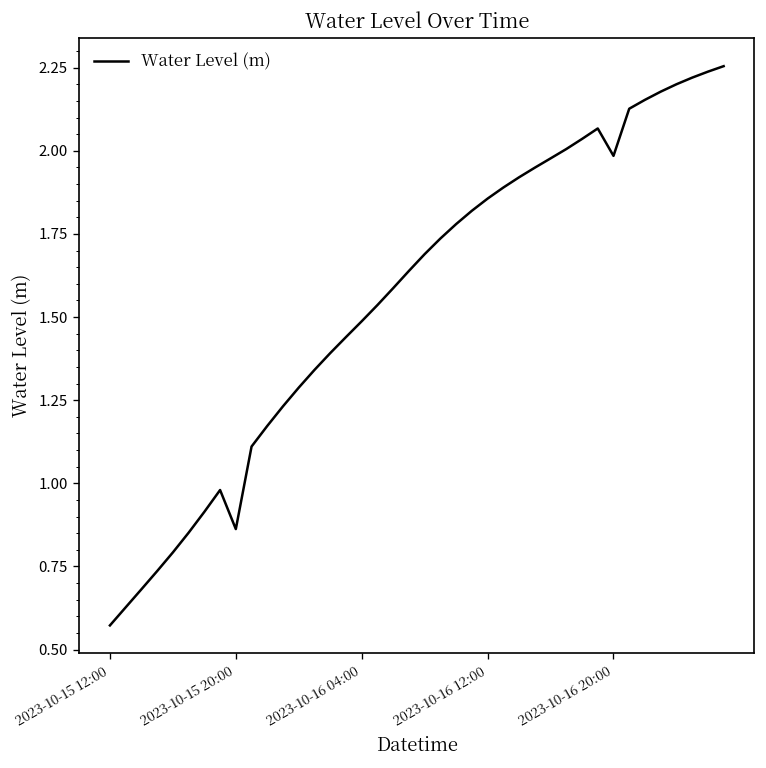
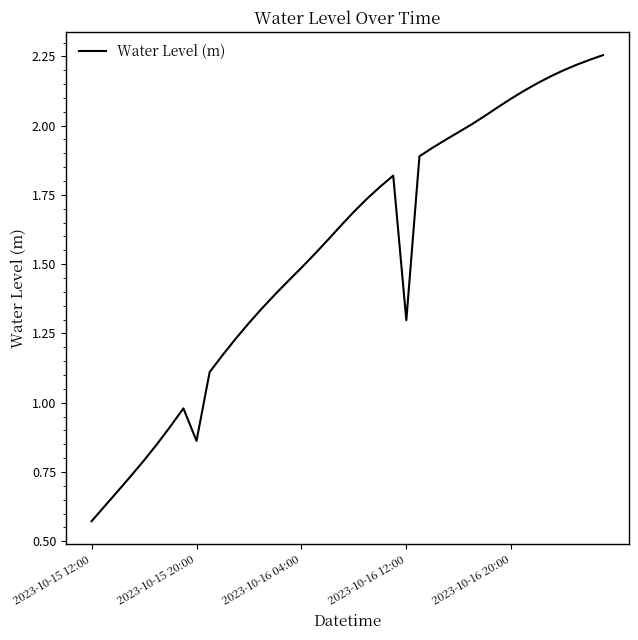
2023-10-16 12:00: 1.86 -> 1.30
2023-10-16 20:00: 1.98 -> 2.10
